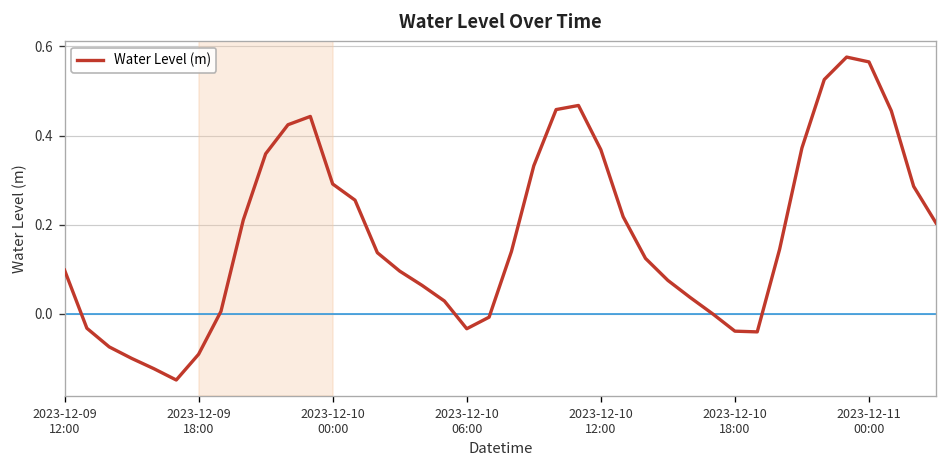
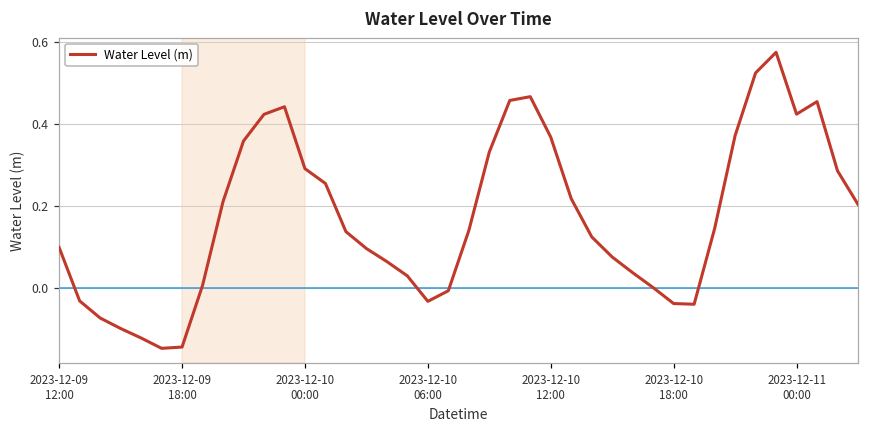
2023-12-09 18:00: -0.09 -> -0.14
2023-12-11 00:00: 0.57 -> 0.42
